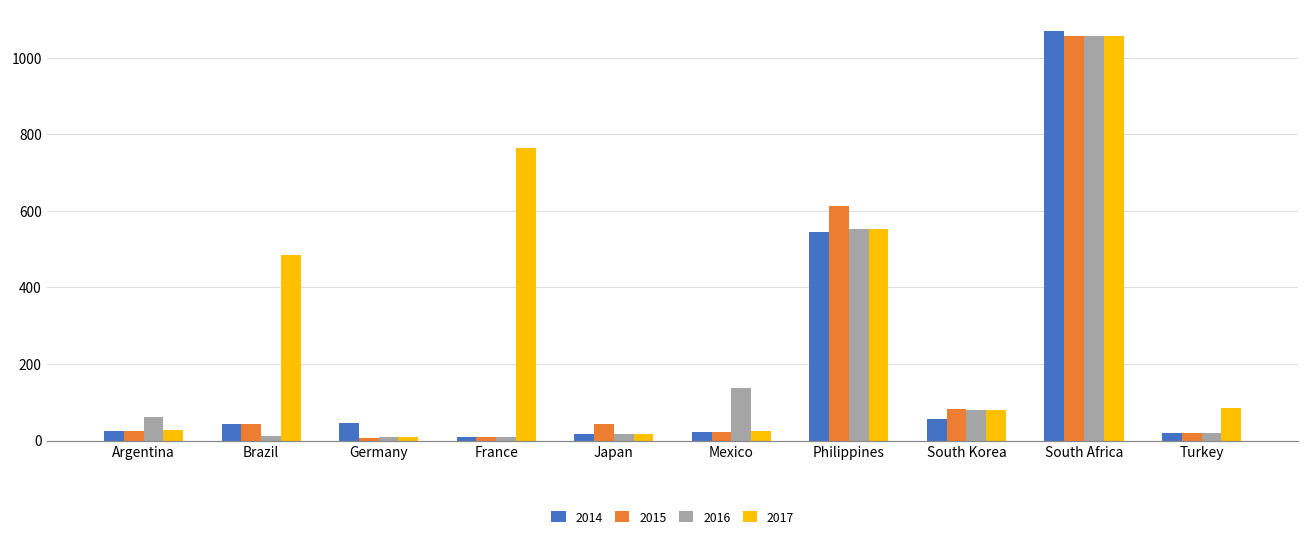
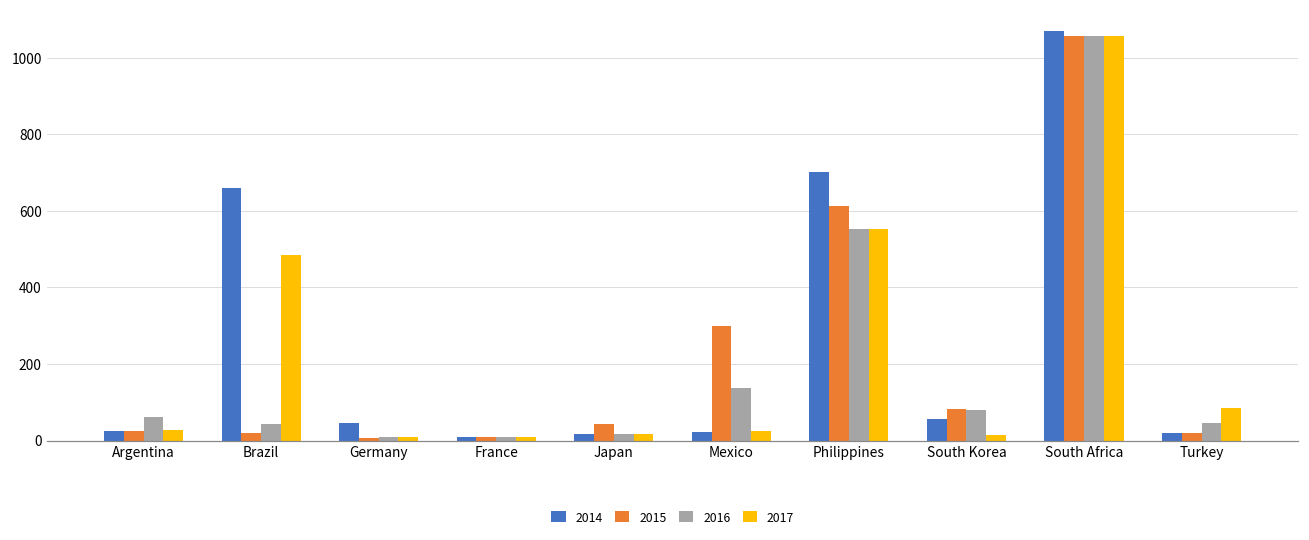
2014, Brazil: 40 -> 660
2015, Brazil: 40 -> 20
2016, Brazil: 10 -> 40
2017, France: 760 -> 10
2015, Mexico: 20 -> 300
2014, Philippines: 550 -> 700
2017, South Korea: 80 -> 10
2016, Turkey: 20 -> 50
